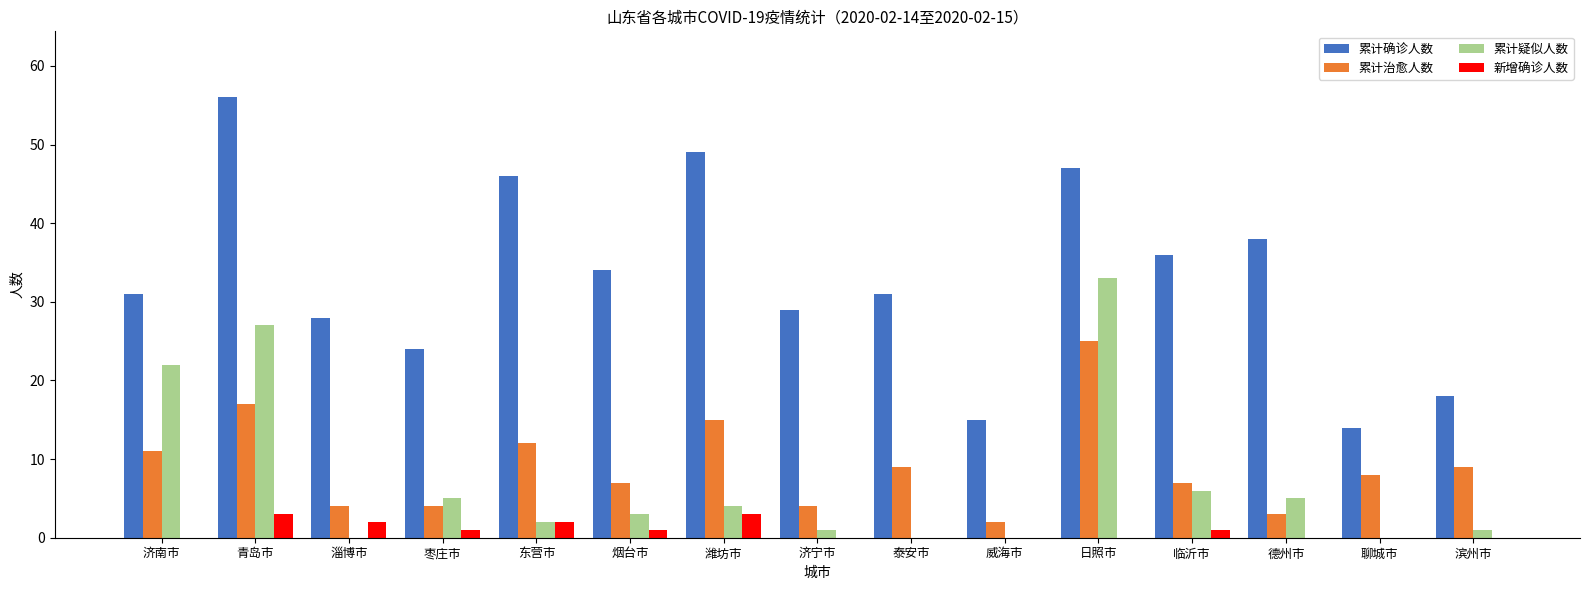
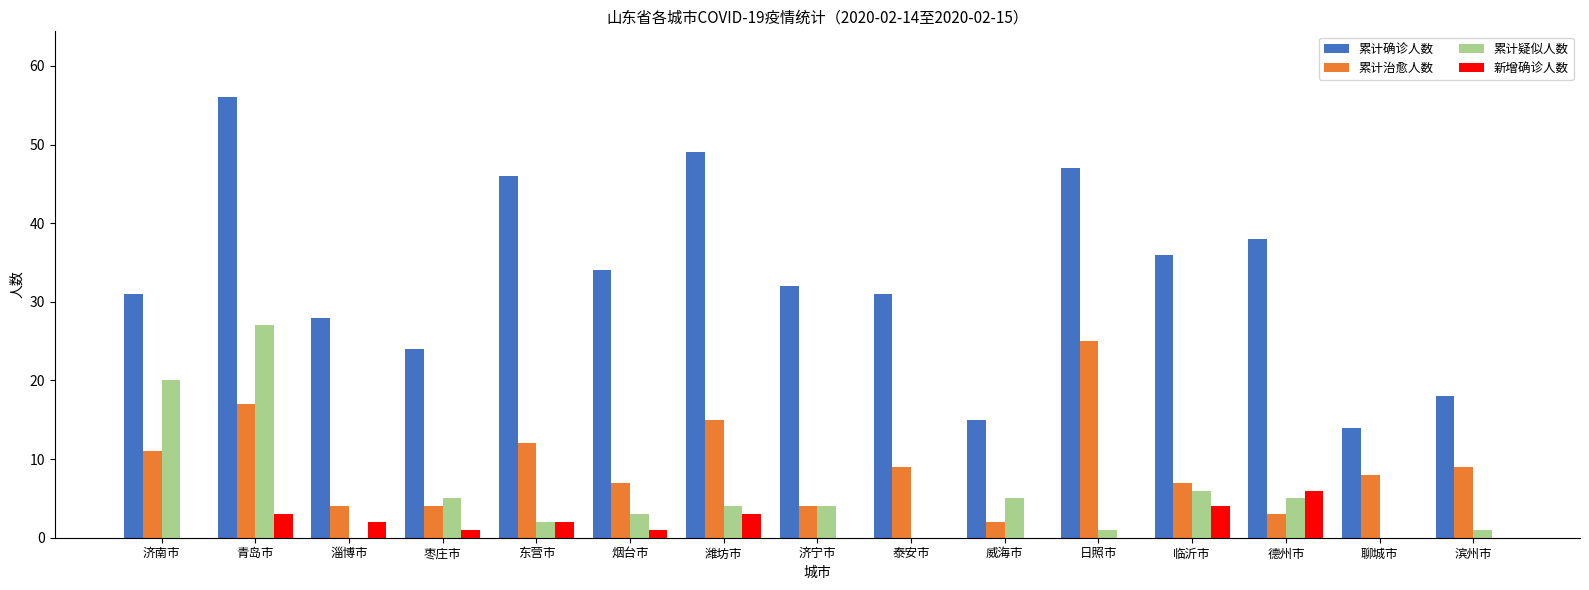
累计疑似人数, 济南市: 22 -> 20
累计确诊人数, 济宁市: 29 -> 32
累计疑似人数, 济宁市: 1 -> 4
累计疑似人数, 威海市: 0 -> 5
累计疑似人数, 日照市: 33 -> 1
新增确诊人数, 临沂市: 1 -> 4
新增确诊人数, 德州市: 0 -> 6
